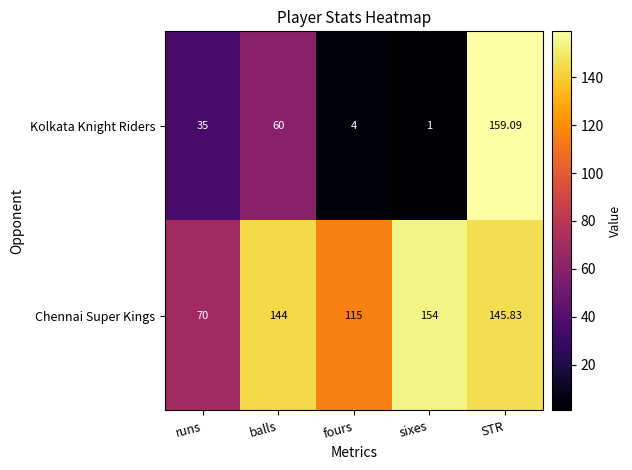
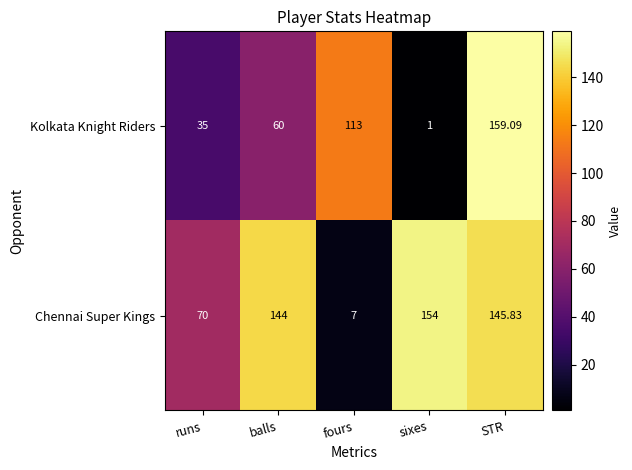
Kolkata Knight Riders, fours: 4 -> 113
Chennai Super Kings, fours: 115 -> 7
